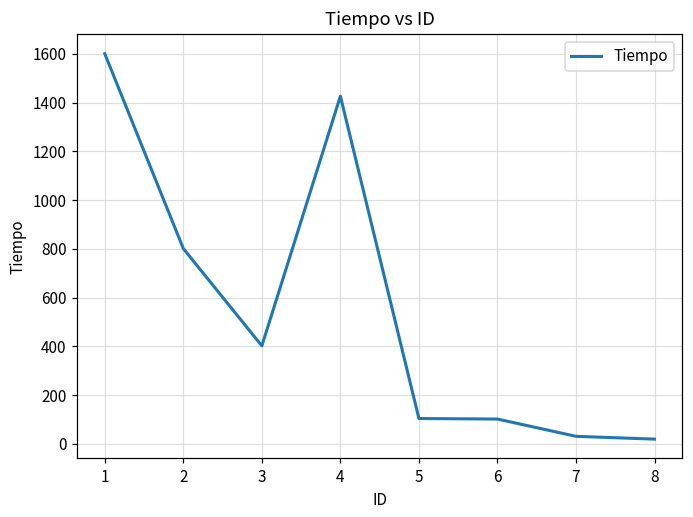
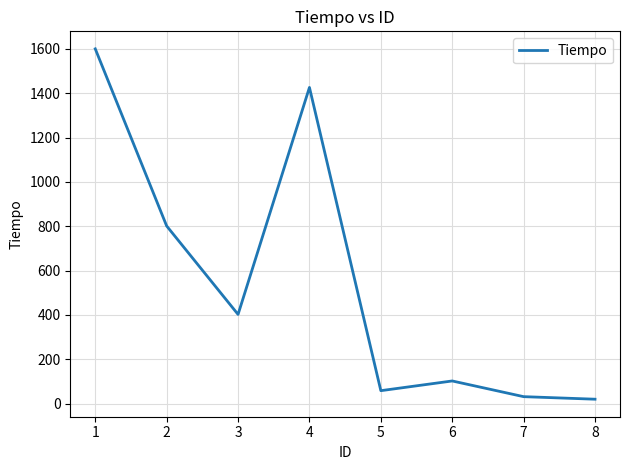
5: 100 -> 60
